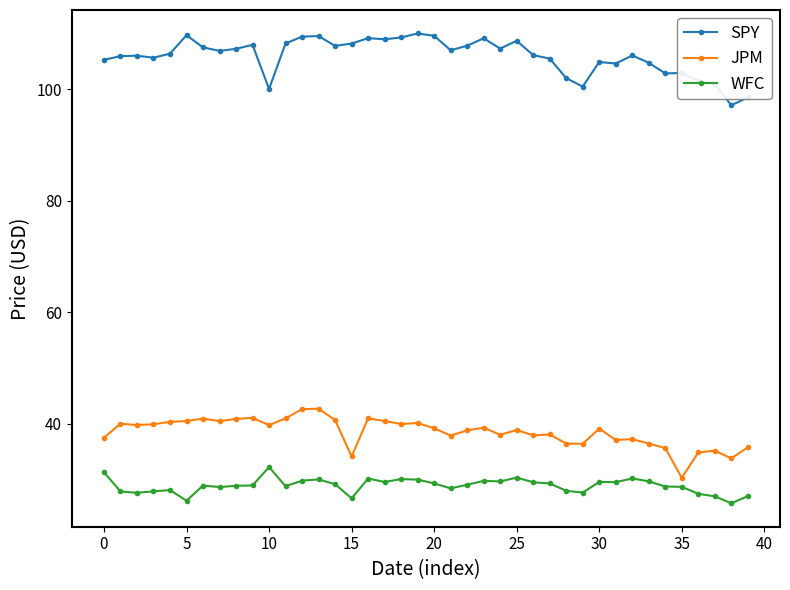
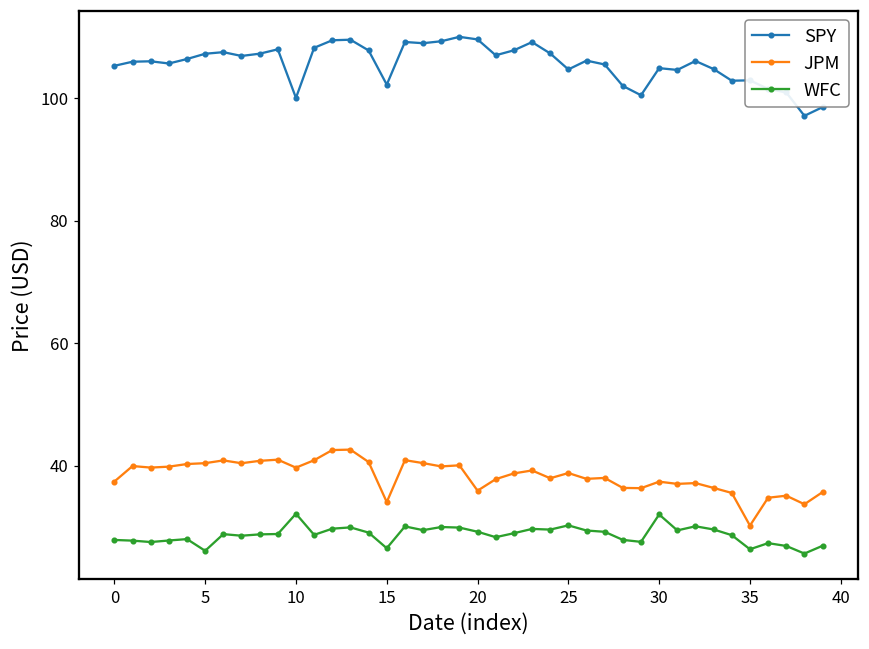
WFC, 0: 31 -> 28
SPY, 5: 110 -> 107
SPY, 15: 108 -> 102
JPM, 20: 39 -> 36
SPY, 25: 109 -> 105
JPM, 30: 39 -> 37
WFC, 30: 30 -> 32
WFC, 35: 29 -> 26
